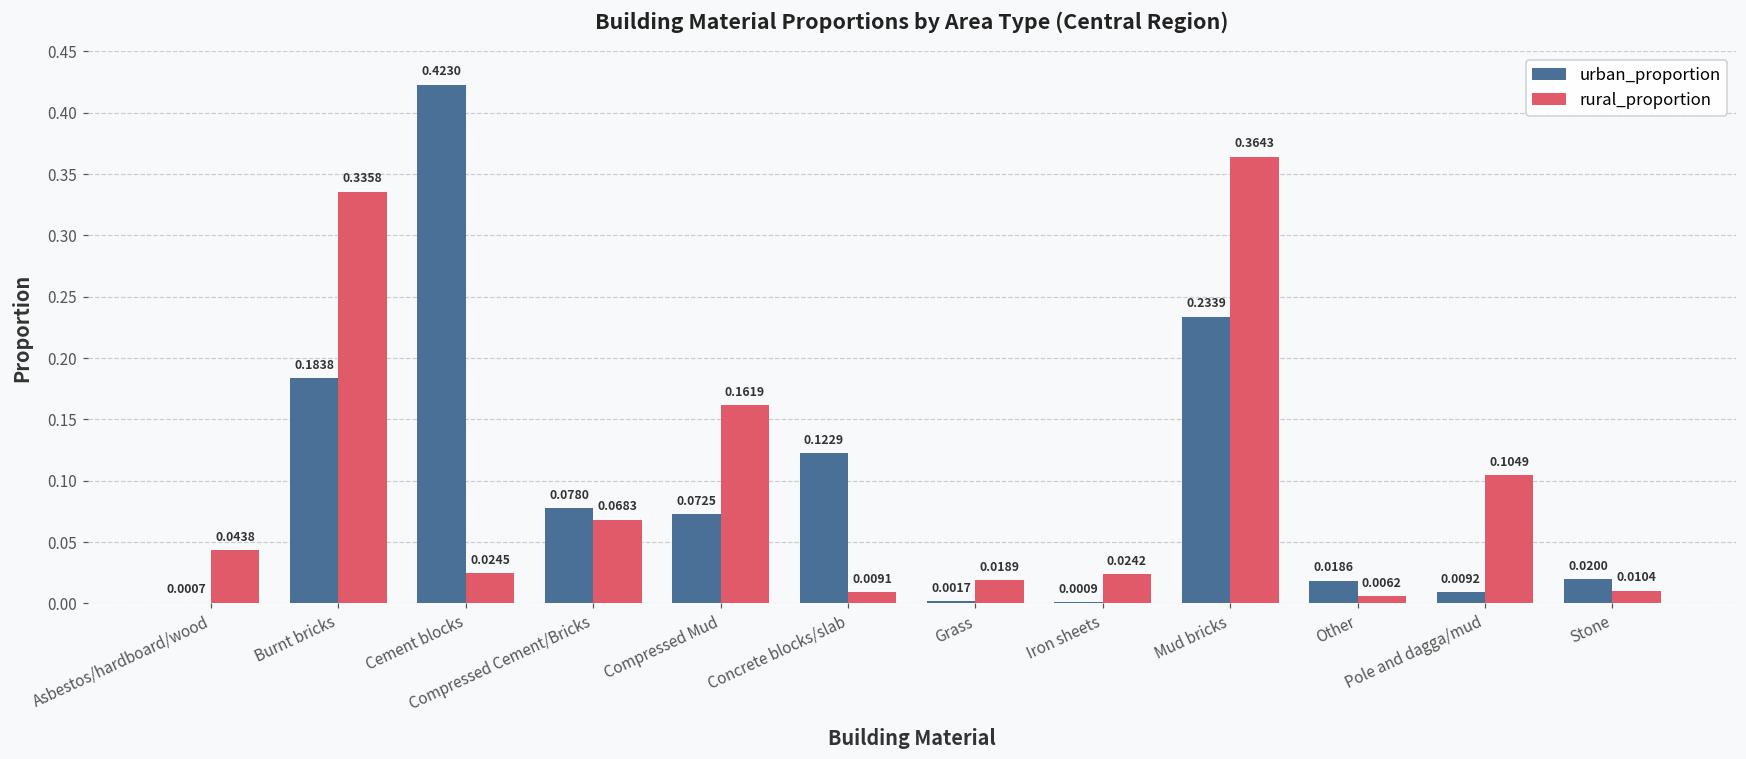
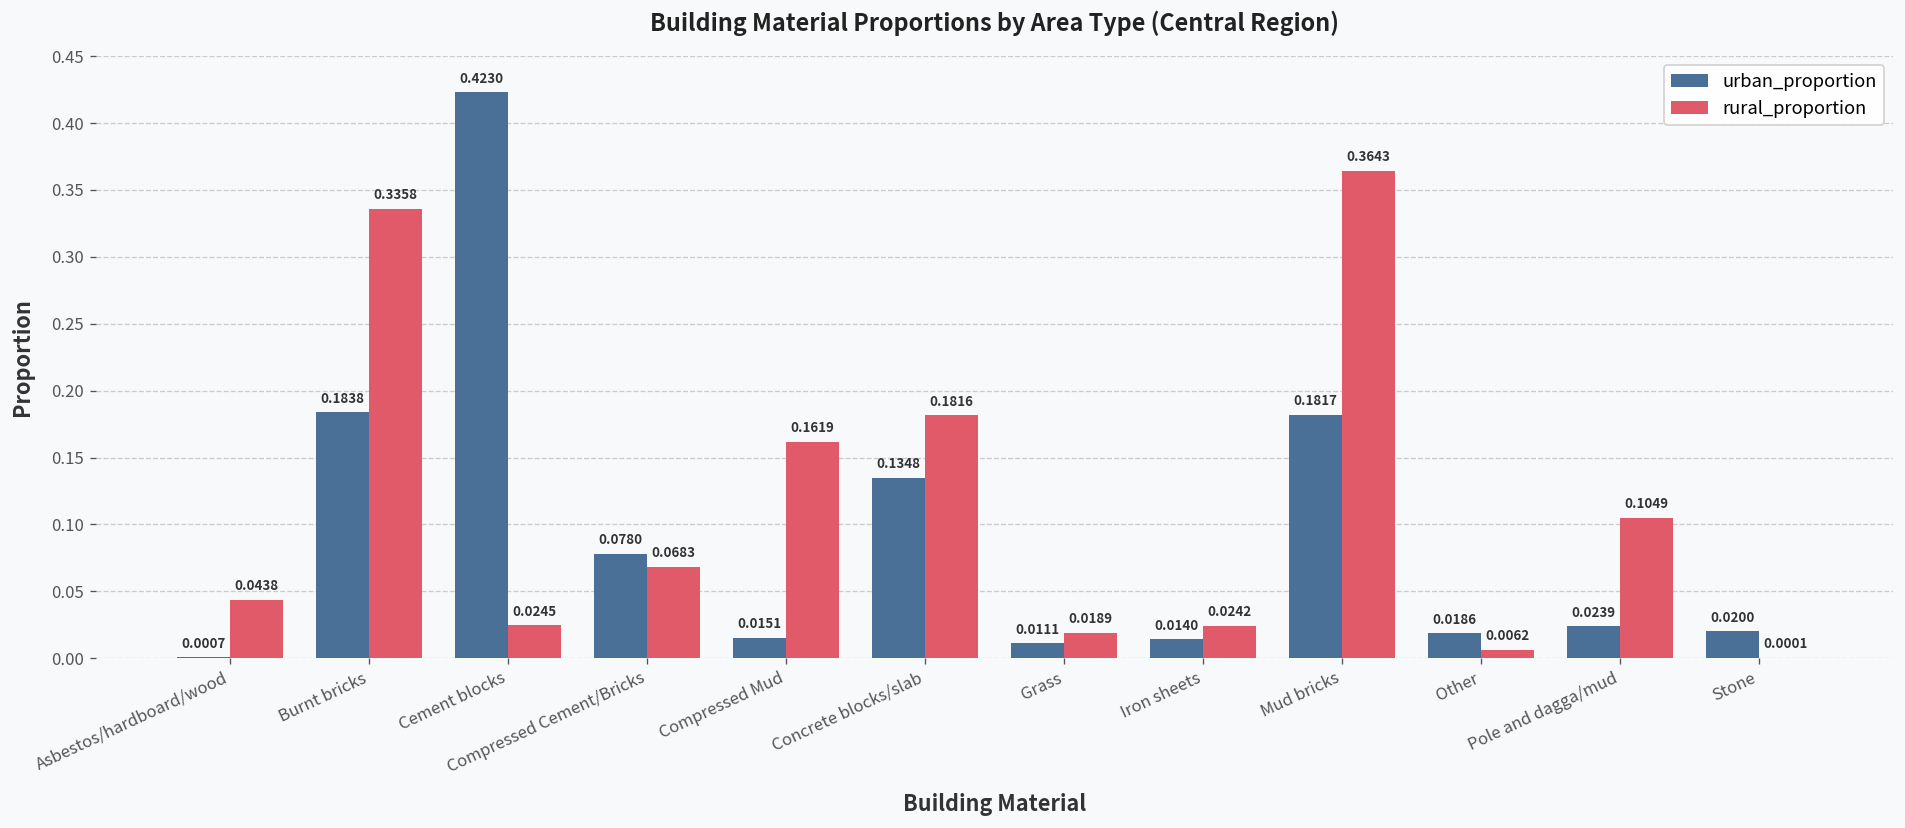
urban_proportion, Compressed Mud: 0.0725 -> 0.0151
urban_proportion, Concrete blocks/slab: 0.1229 -> 0.1348
rural_proportion, Concrete blocks/slab: 0.0091 -> 0.1816
urban_proportion, Grass: 0.0017 -> 0.0111
urban_proportion, Iron sheets: 0.0009 -> 0.0140
urban_proportion, Mud bricks: 0.2339 -> 0.1817
urban_proportion, Pole and dagga/mud: 0.0092 -> 0.0239
rural_proportion, Stone: 0.0104 -> 0.0001
